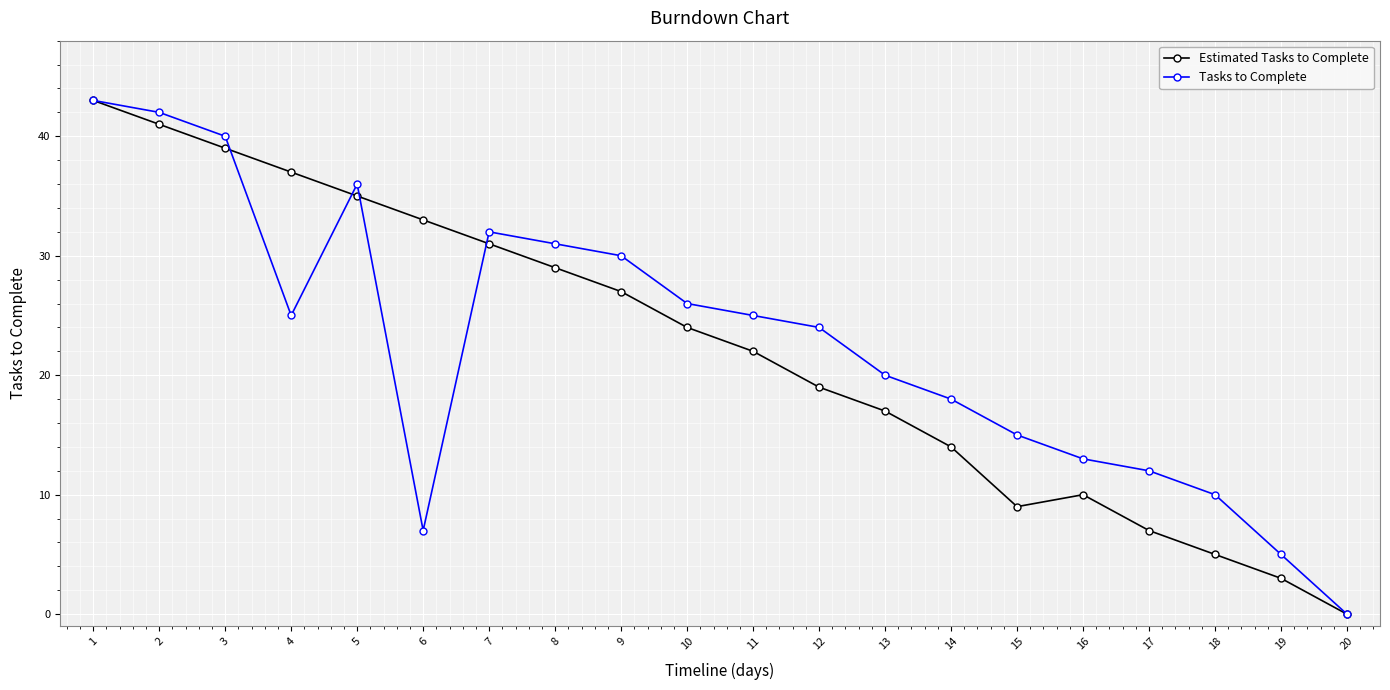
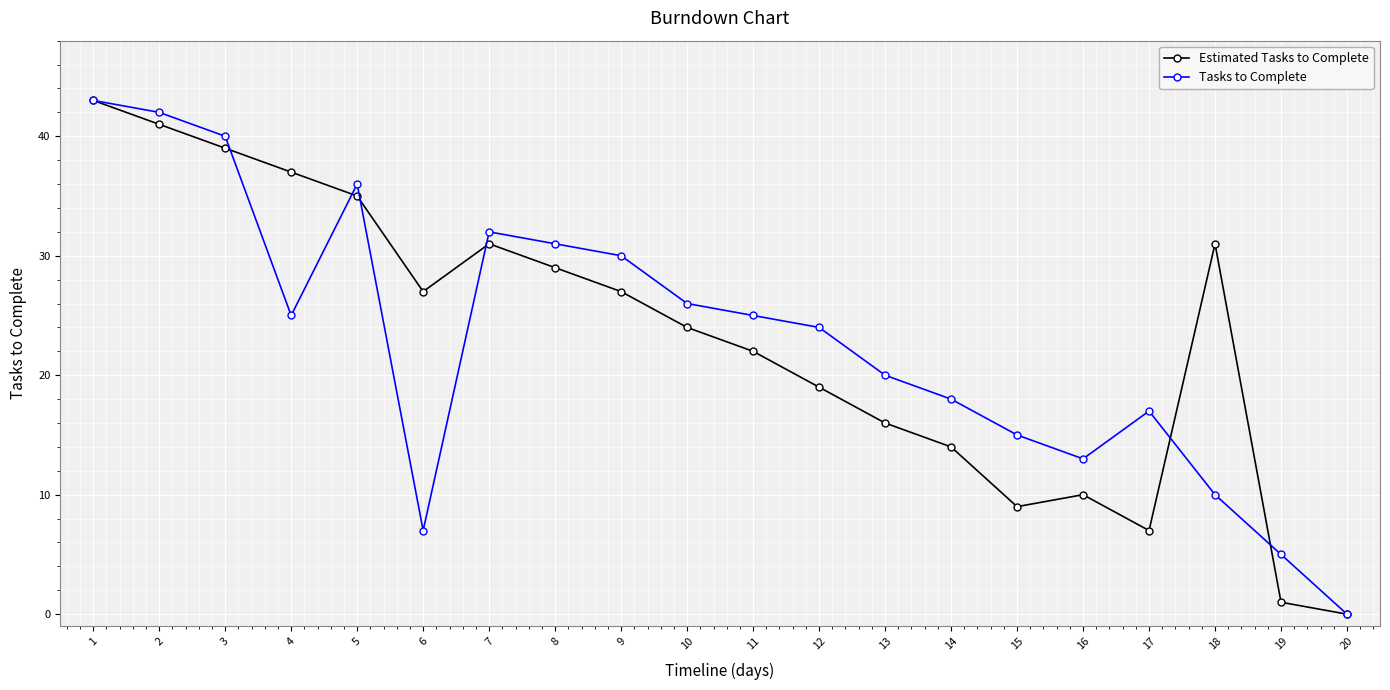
Estimated Tasks to Complete, 6: 33 -> 27
Estimated Tasks to Complete, 13: 17 -> 16
Tasks to Complete, 17: 12 -> 17
Estimated Tasks to Complete, 18: 5 -> 31
Estimated Tasks to Complete, 19: 3 -> 1
